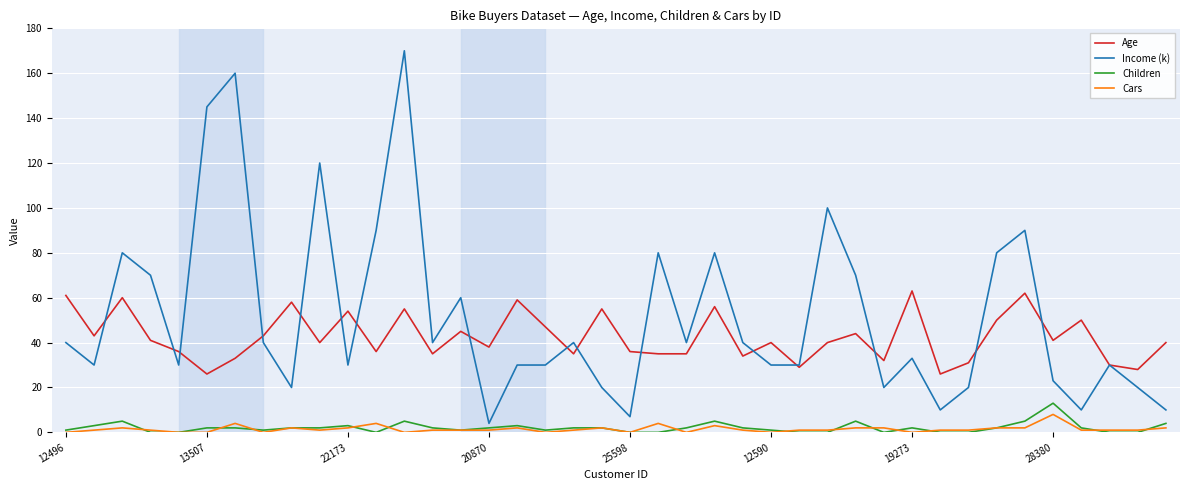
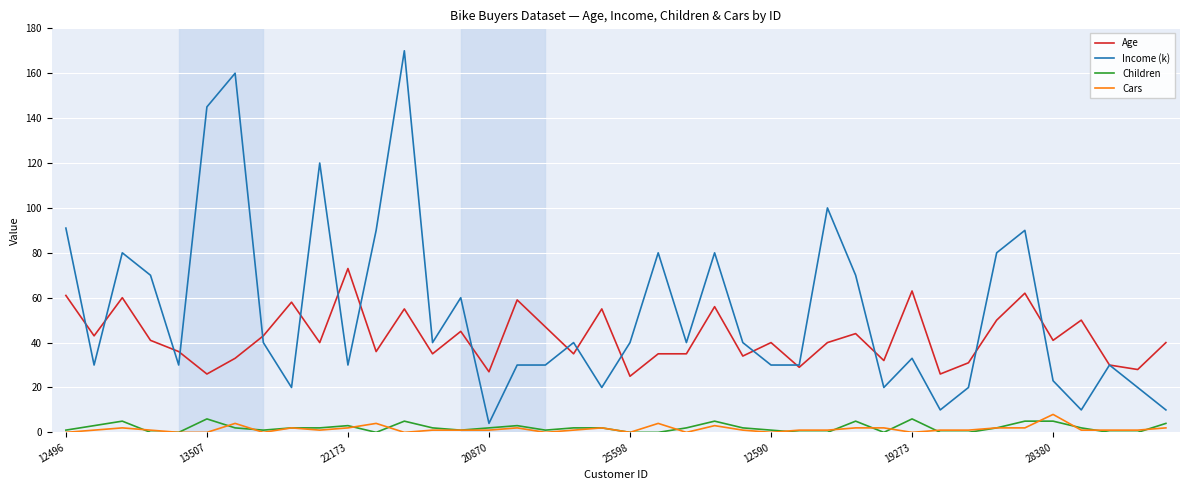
Income (k), 12496: 40 -> 91
Children, 13507: 2 -> 6
Age, 22173: 54 -> 73
Age, 20870: 38 -> 27
Age, 25598: 36 -> 25
Income (k), 25598: 7 -> 40
Children, 19273: 2 -> 6
Children, 28380: 13 -> 5
